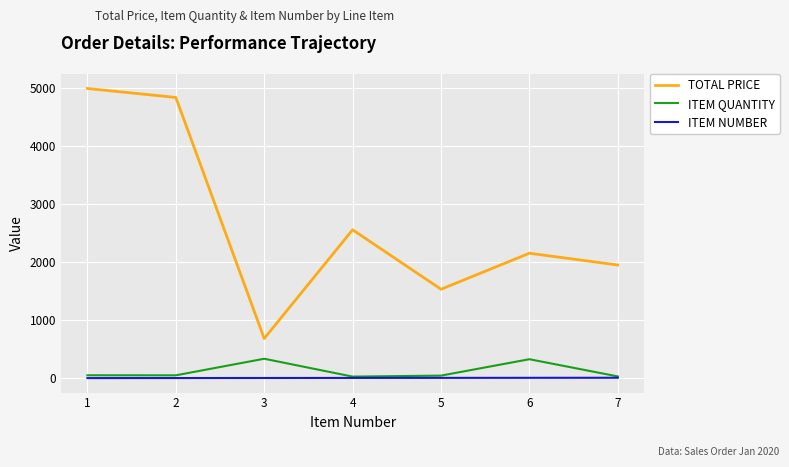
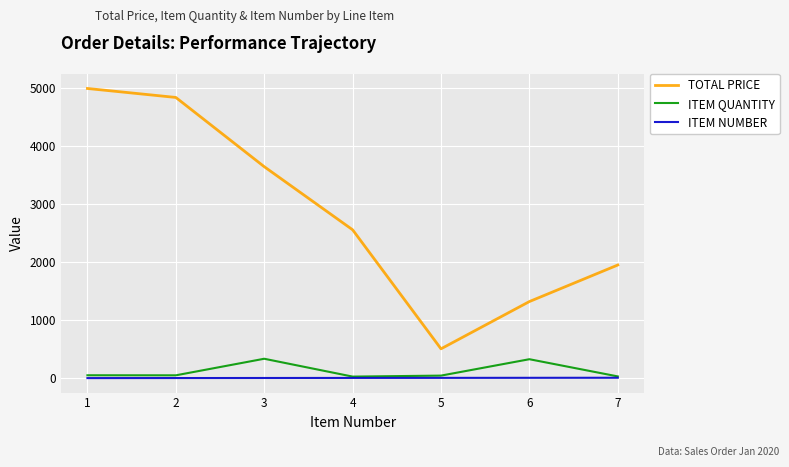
TOTAL PRICE, 3: 700 -> 3700
TOTAL PRICE, 5: 1500 -> 500
TOTAL PRICE, 6: 2200 -> 1300
